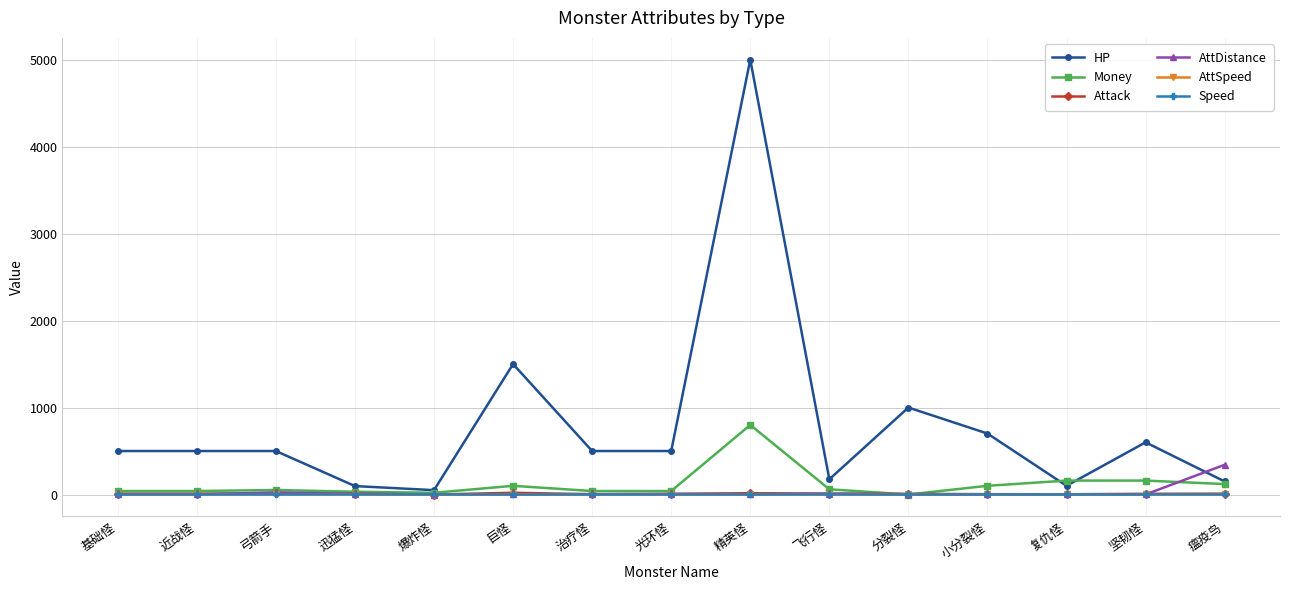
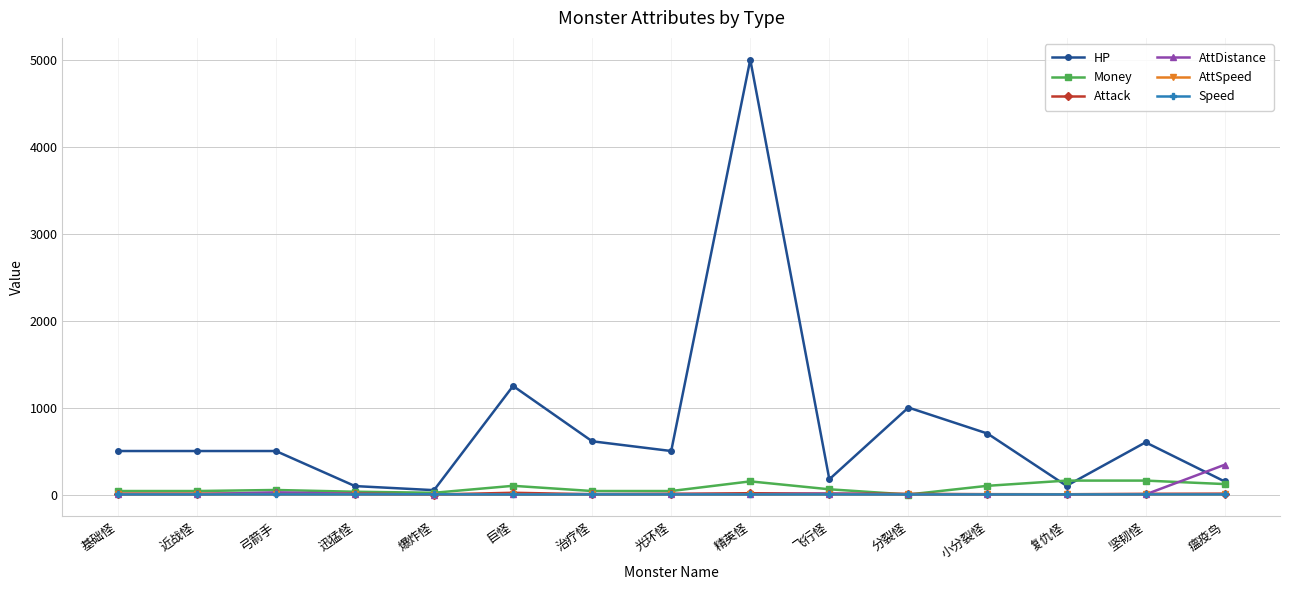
HP, 巨怪: 1500 -> 1200
HP, 治疗怪: 500 -> 600
Money, 精英怪: 800 -> 200
